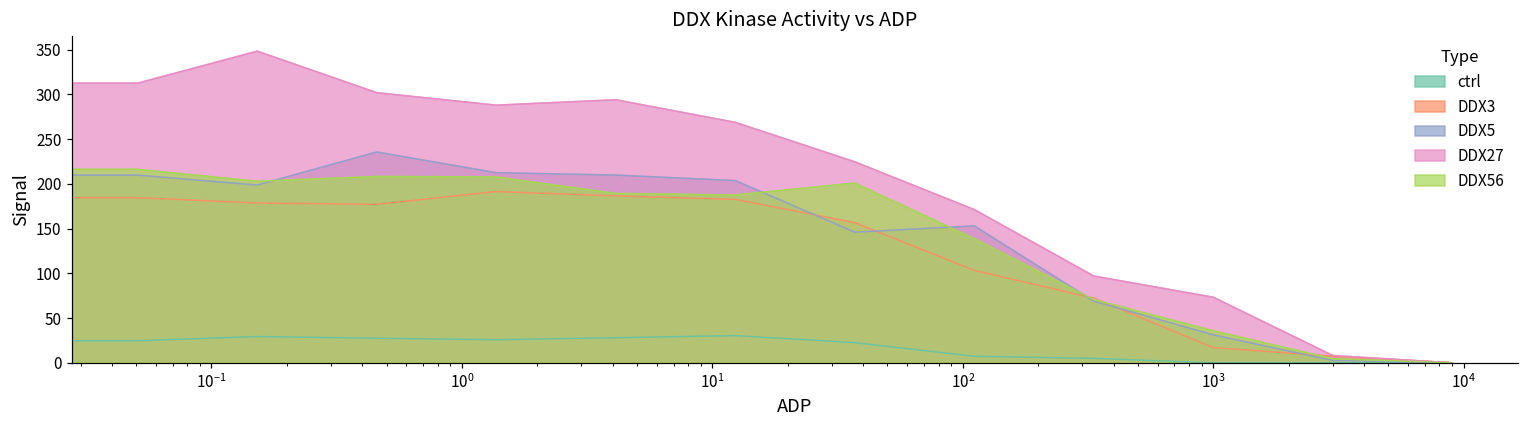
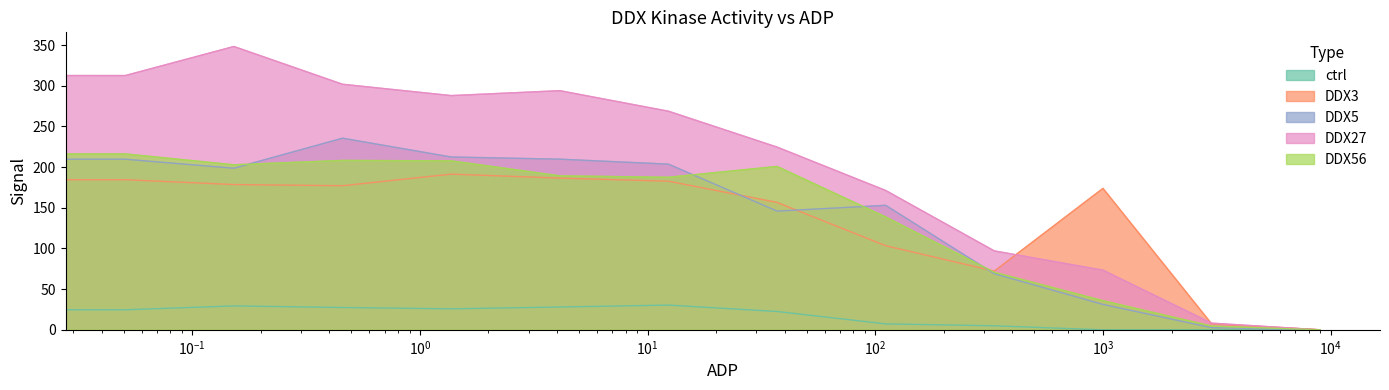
DDX3, 10^3: 20 -> 170
